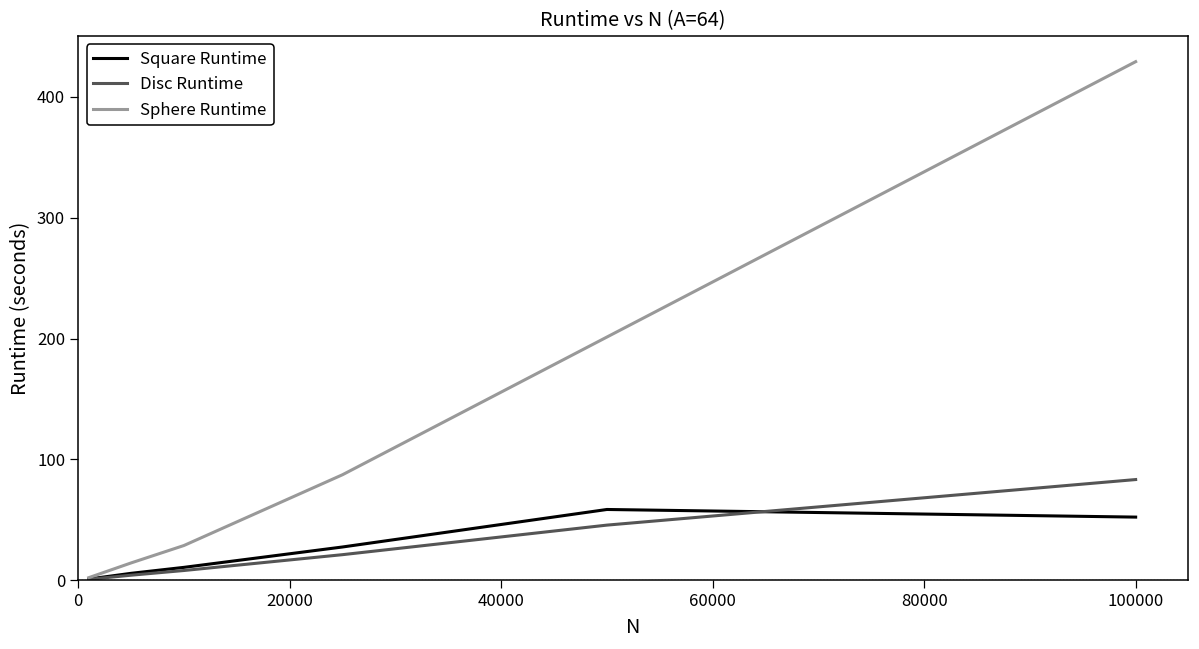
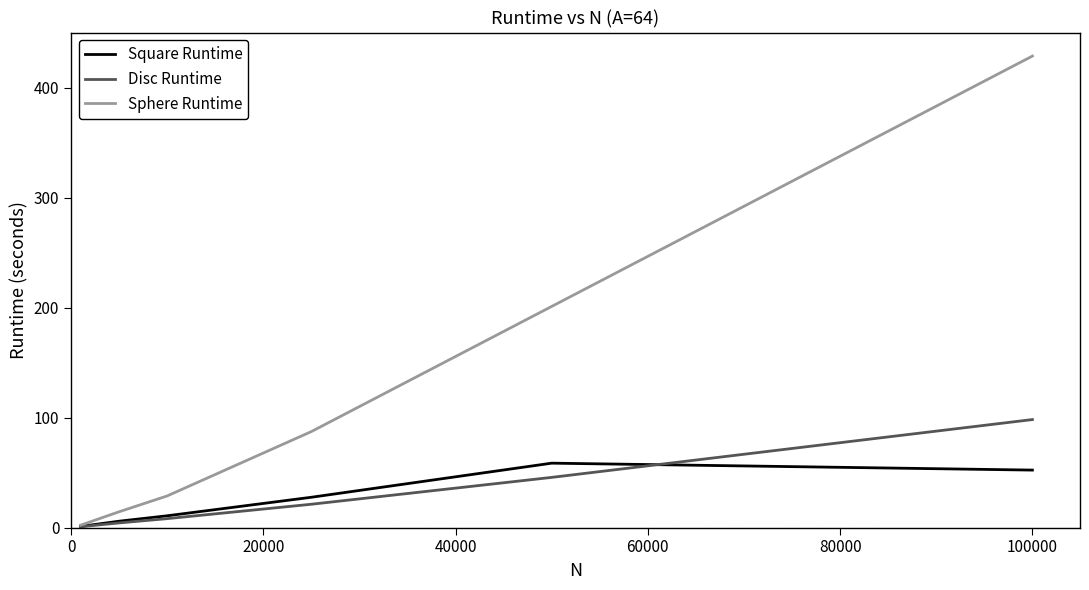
Disc Runtime, 100000: 83 -> 98
